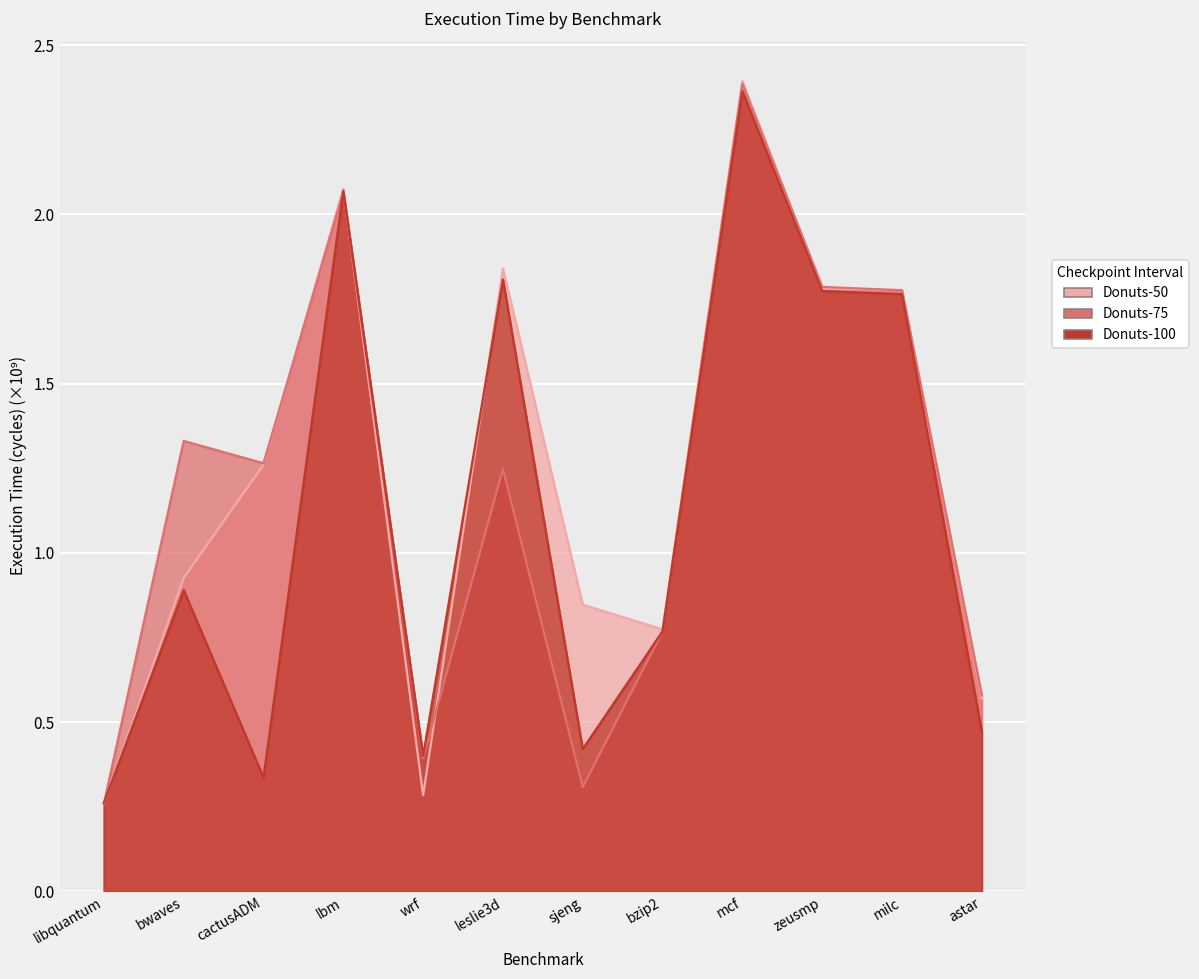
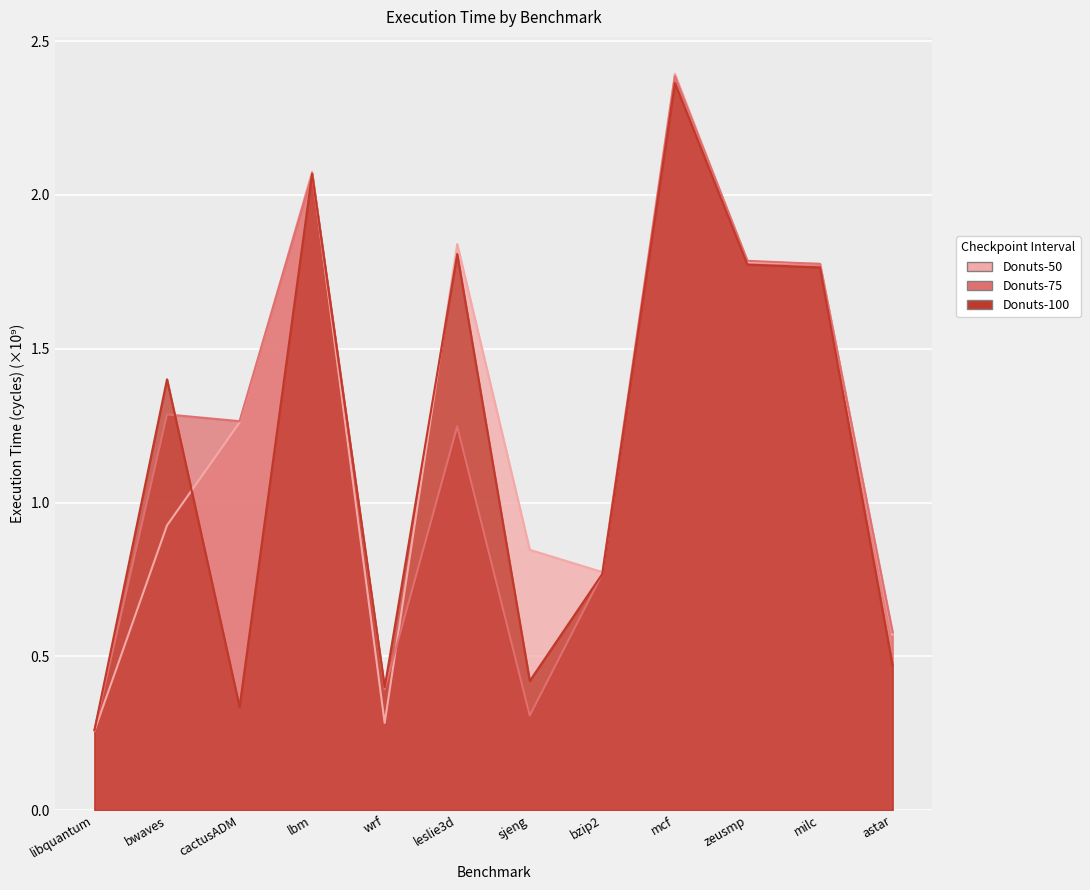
Donuts-75, bwaves: 1.33 -> 1.29
Donuts-100, bwaves: 0.89 -> 1.40
